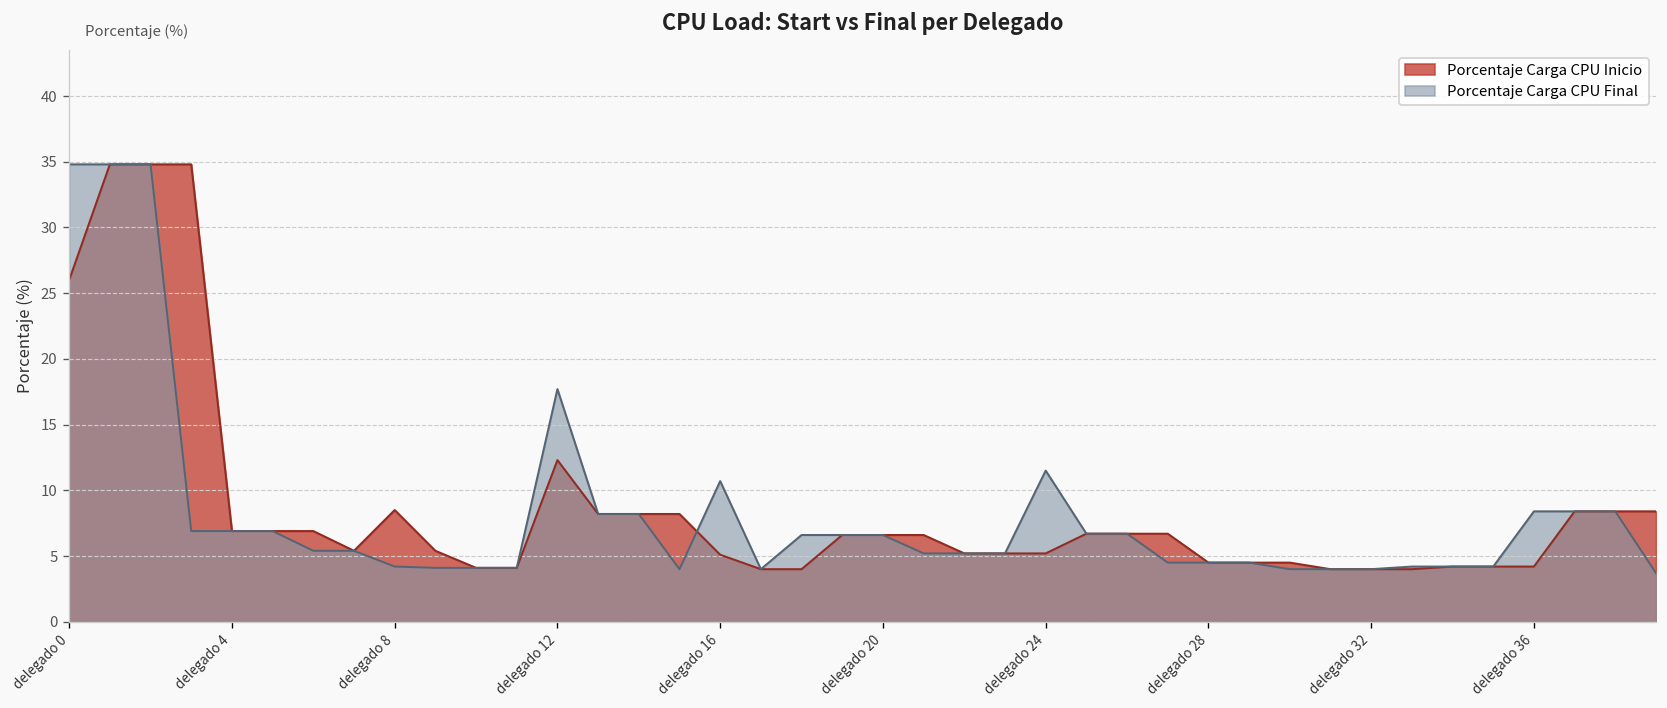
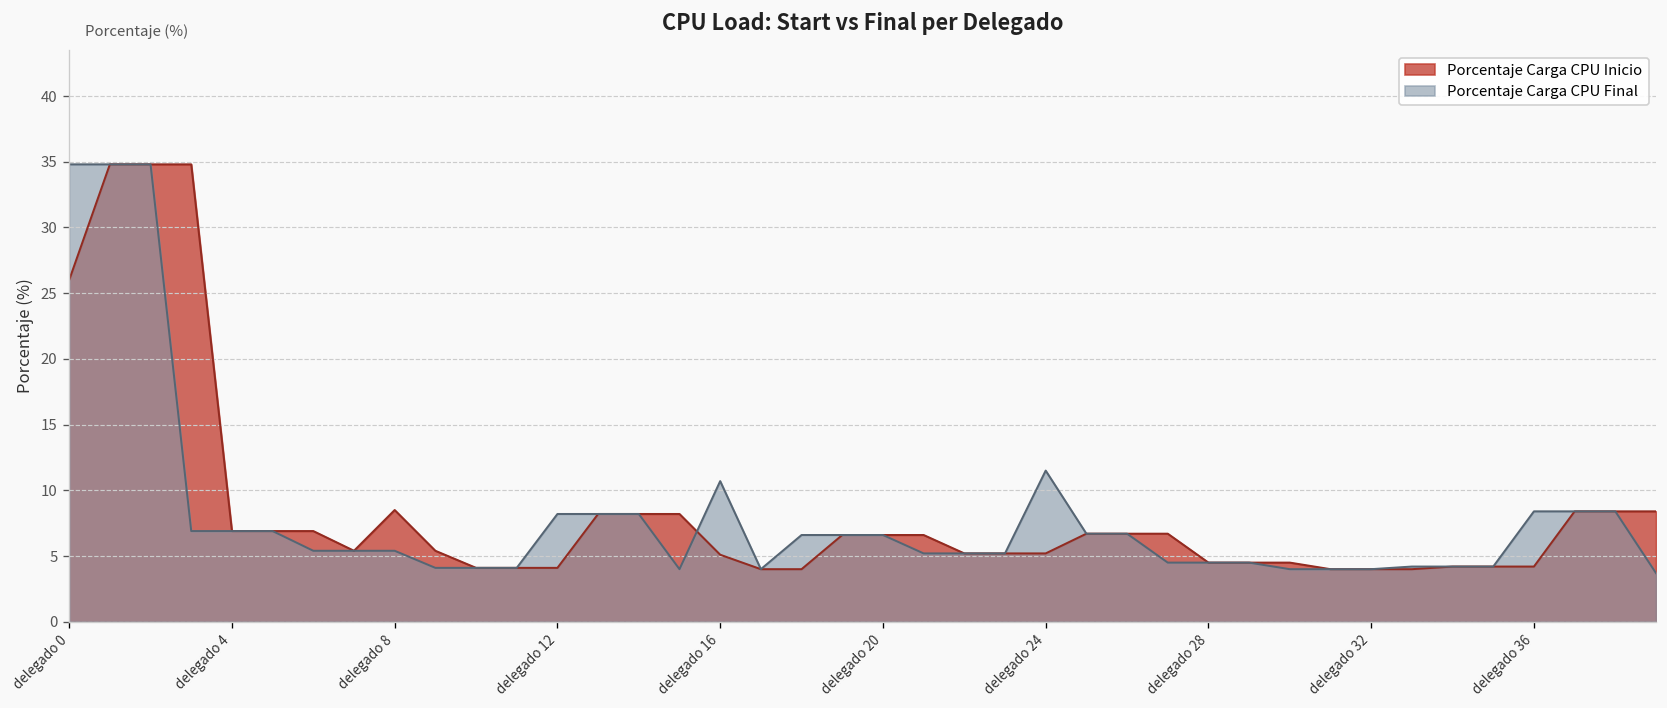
Porcentaje Carga CPU Final, delegado 8: 4.2 -> 5.4
Porcentaje Carga CPU Inicio, delegado 12: 12.3 -> 4.1
Porcentaje Carga CPU Final, delegado 12: 17.7 -> 8.2
